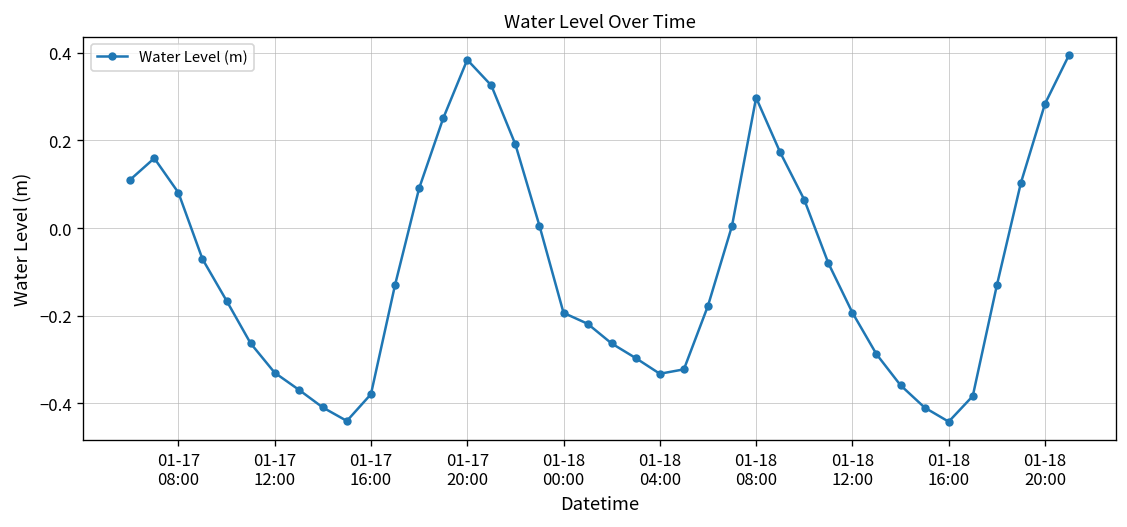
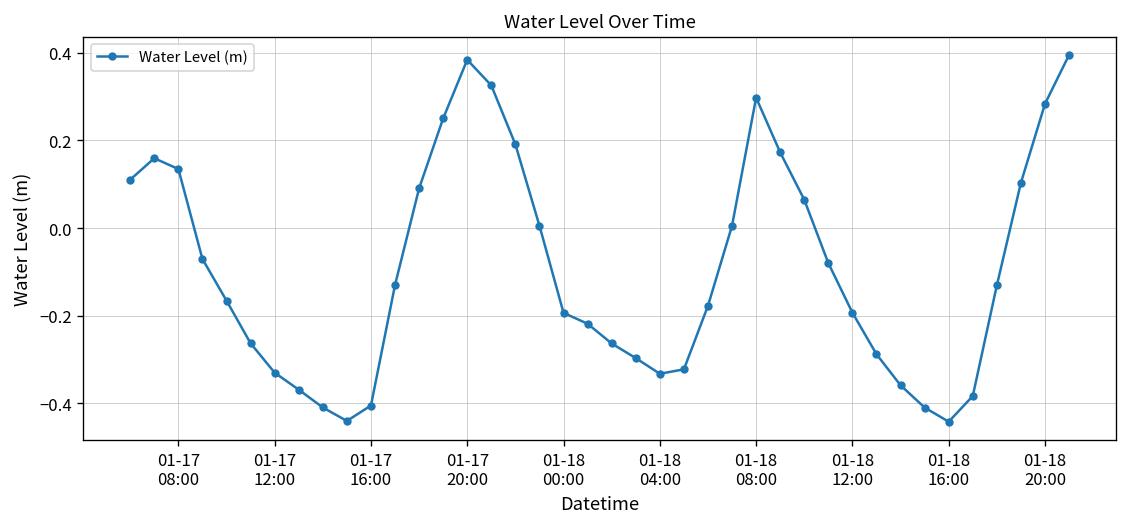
01-17 08:00: 0.08 -> 0.13
01-17 16:00: -0.38 -> -0.41
